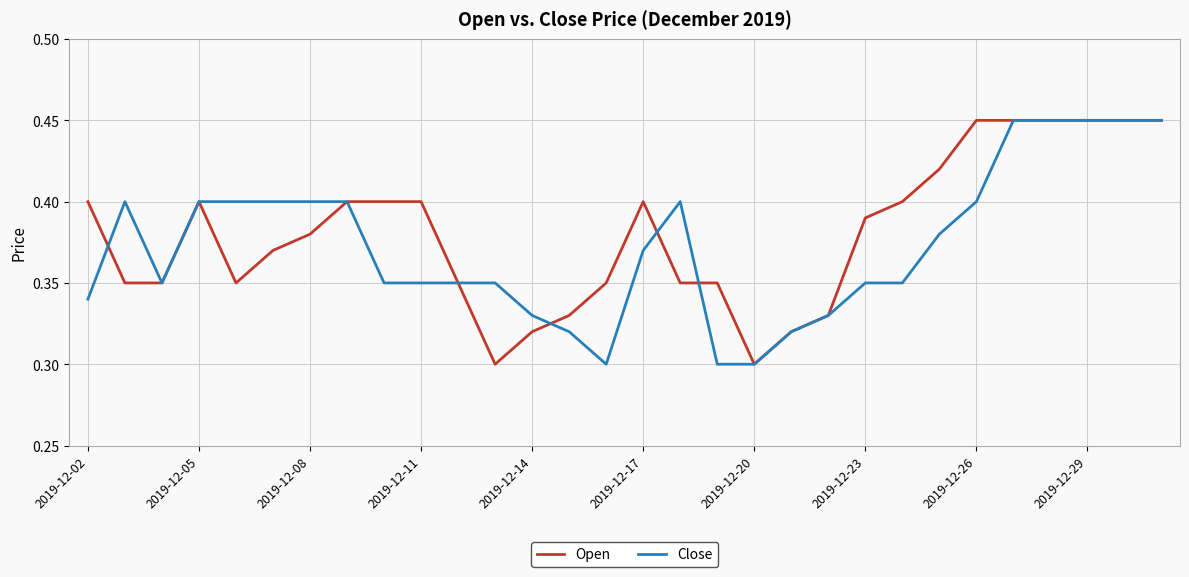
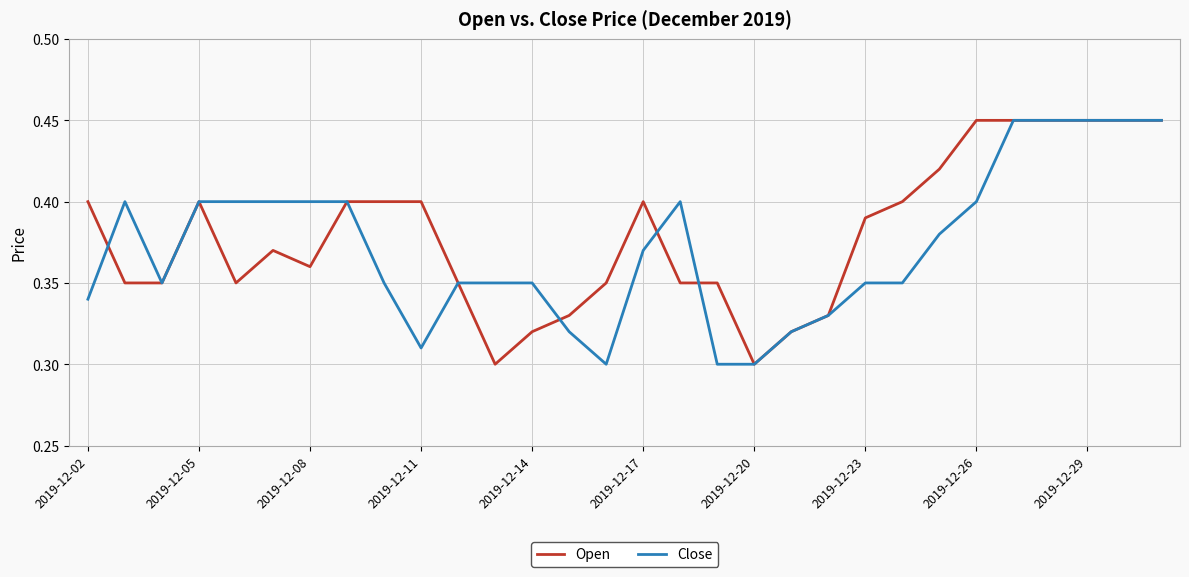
Open, 2019-12-08: 0.38 -> 0.36
Close, 2019-12-11: 0.35 -> 0.31
Close, 2019-12-14: 0.33 -> 0.35
